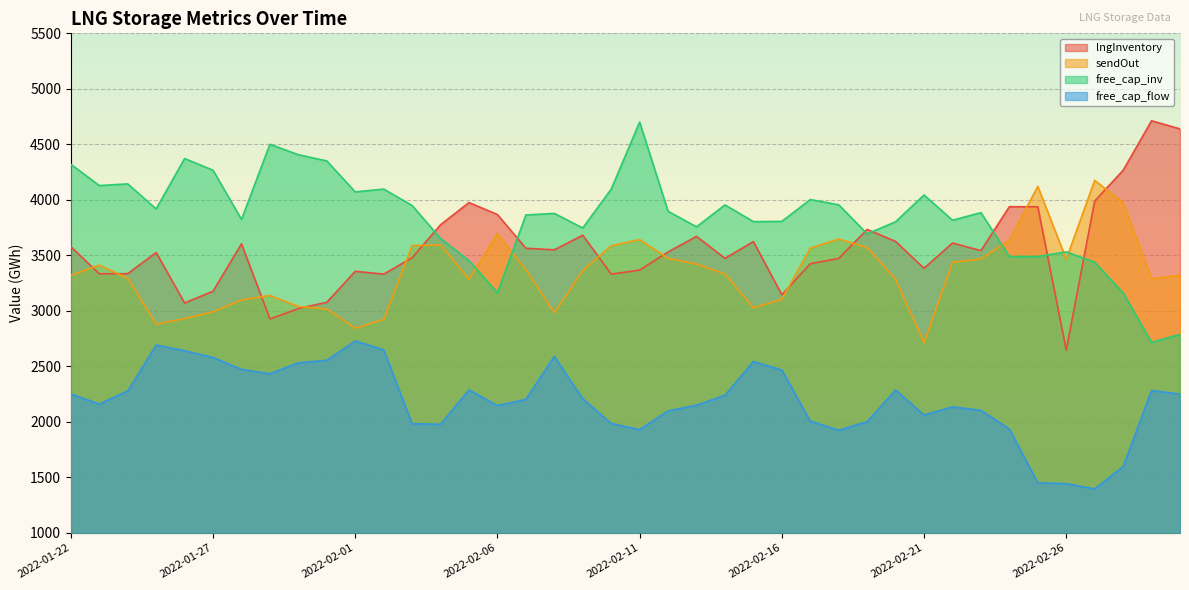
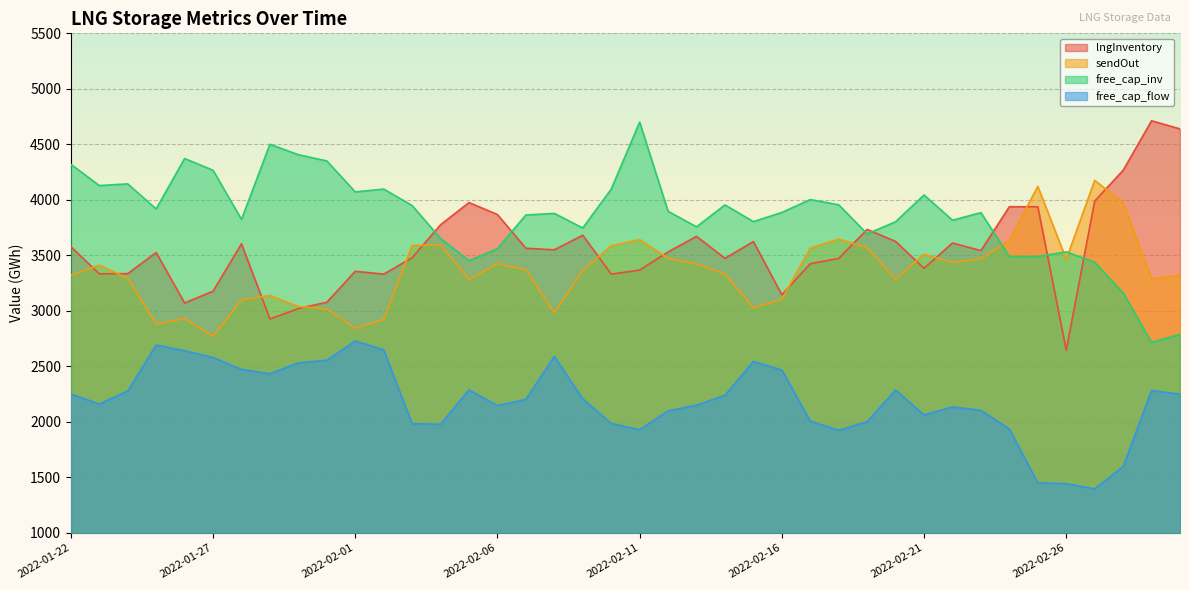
sendOut, 2022-01-27: 2990 -> 2770
sendOut, 2022-02-06: 3700 -> 3430
free_cap_inv, 2022-02-06: 3160 -> 3560
free_cap_inv, 2022-02-16: 3810 -> 3890
sendOut, 2022-02-21: 2710 -> 3510
